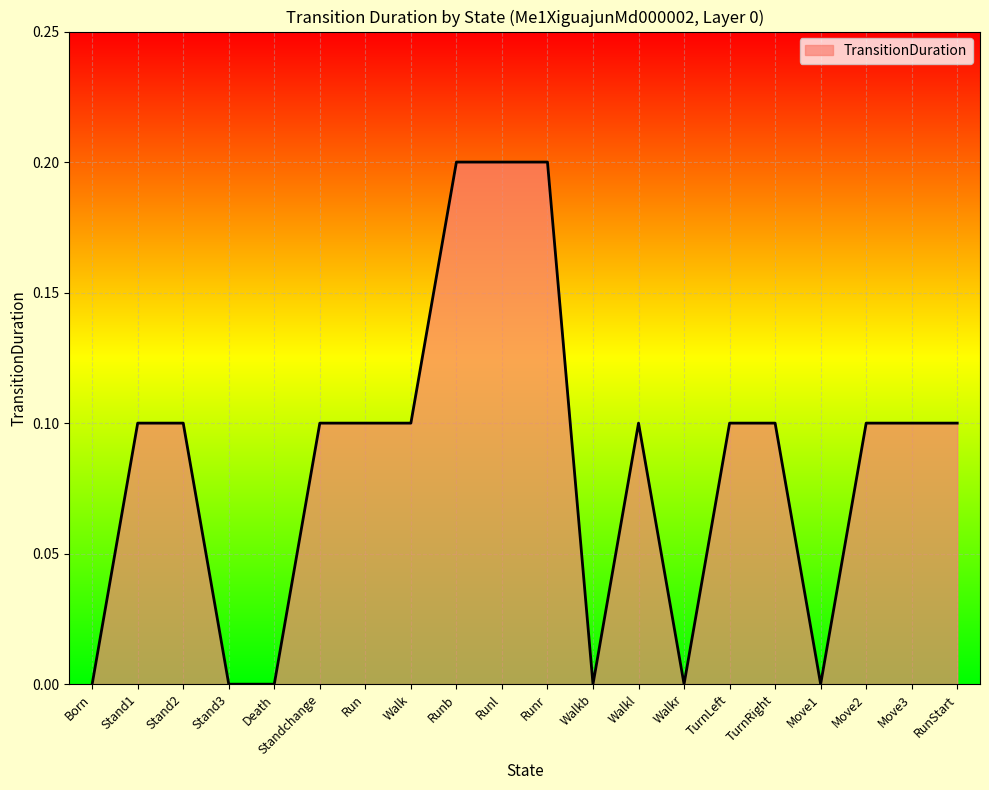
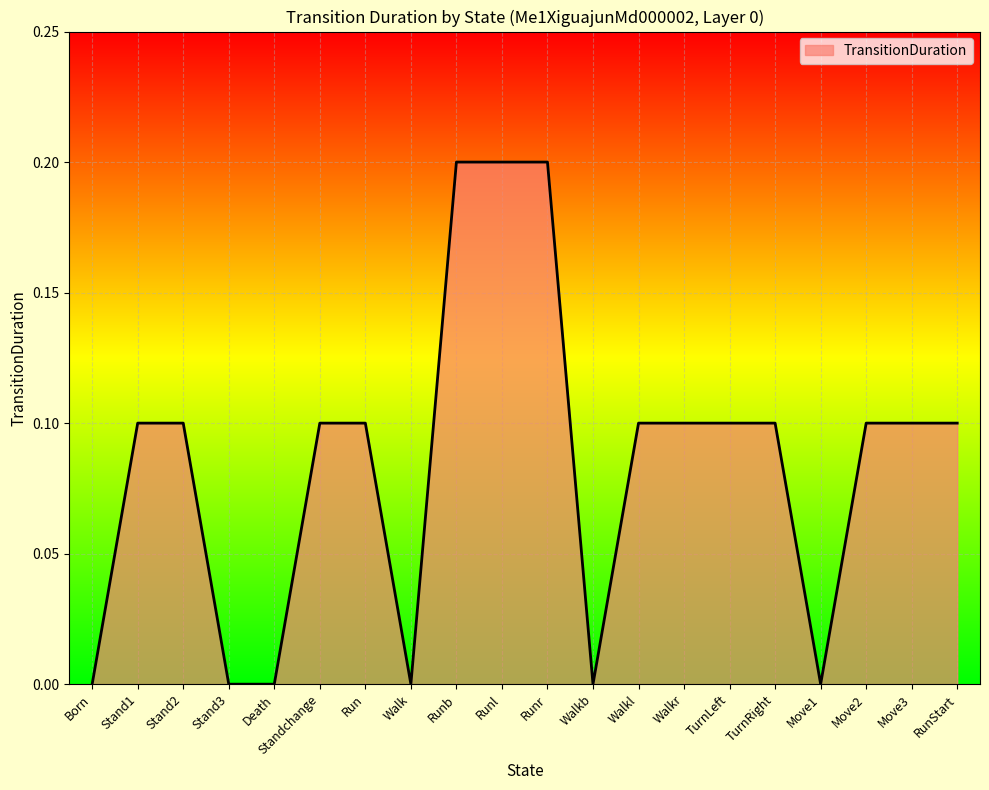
Walk: 0.1 -> 0.0
Walkr: 0.0 -> 0.1
